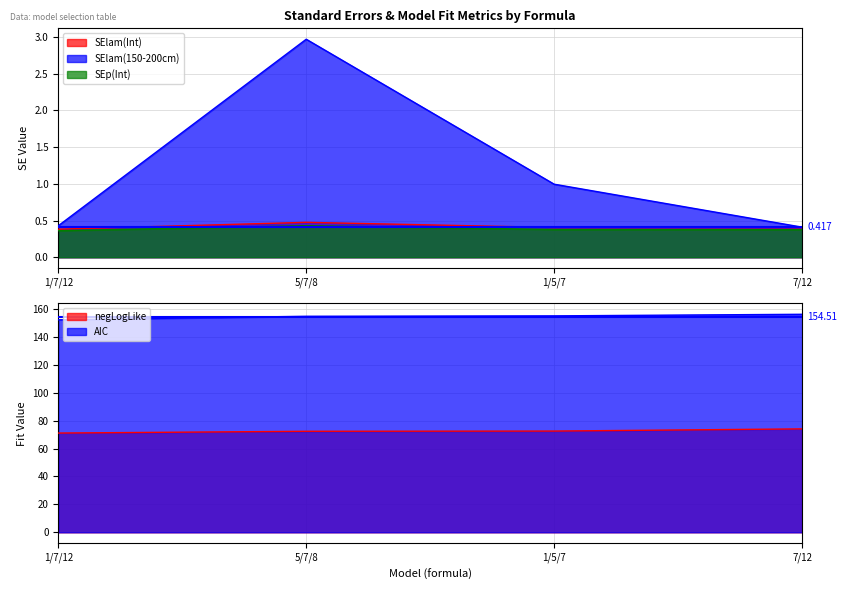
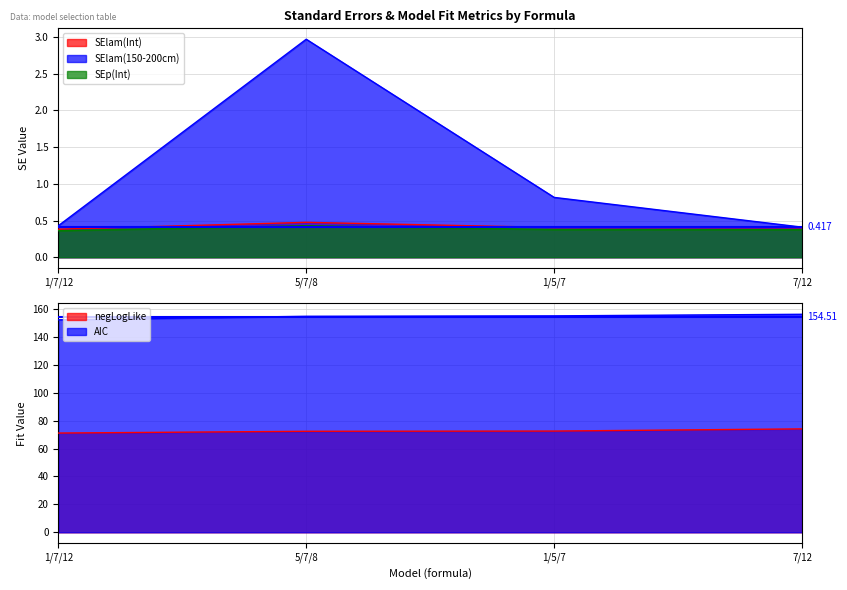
Standard Errors & Model Fit Metrics by Formula, SElam(150-200cm), 1/5/7: 1.0 -> 0.8
